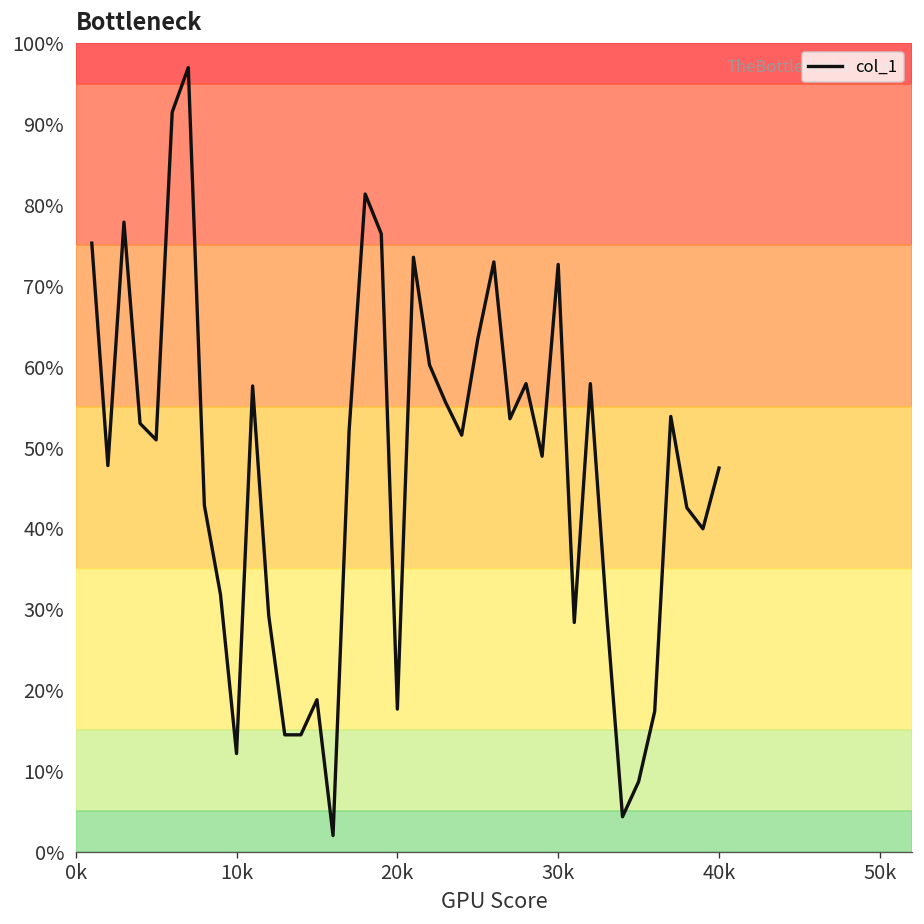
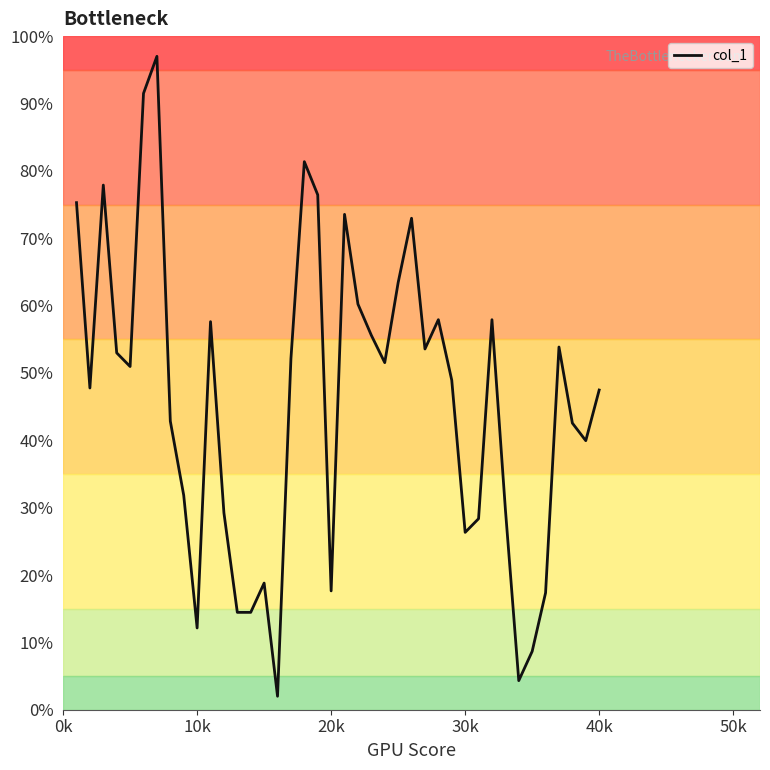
30k: 73% -> 26%
